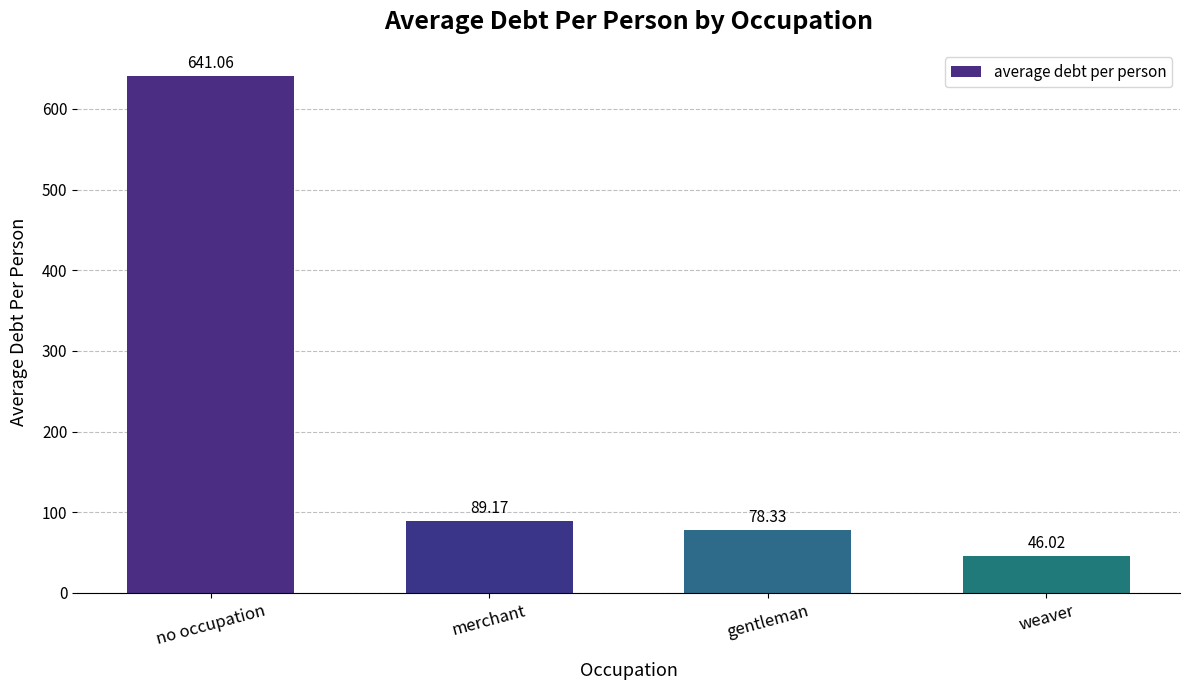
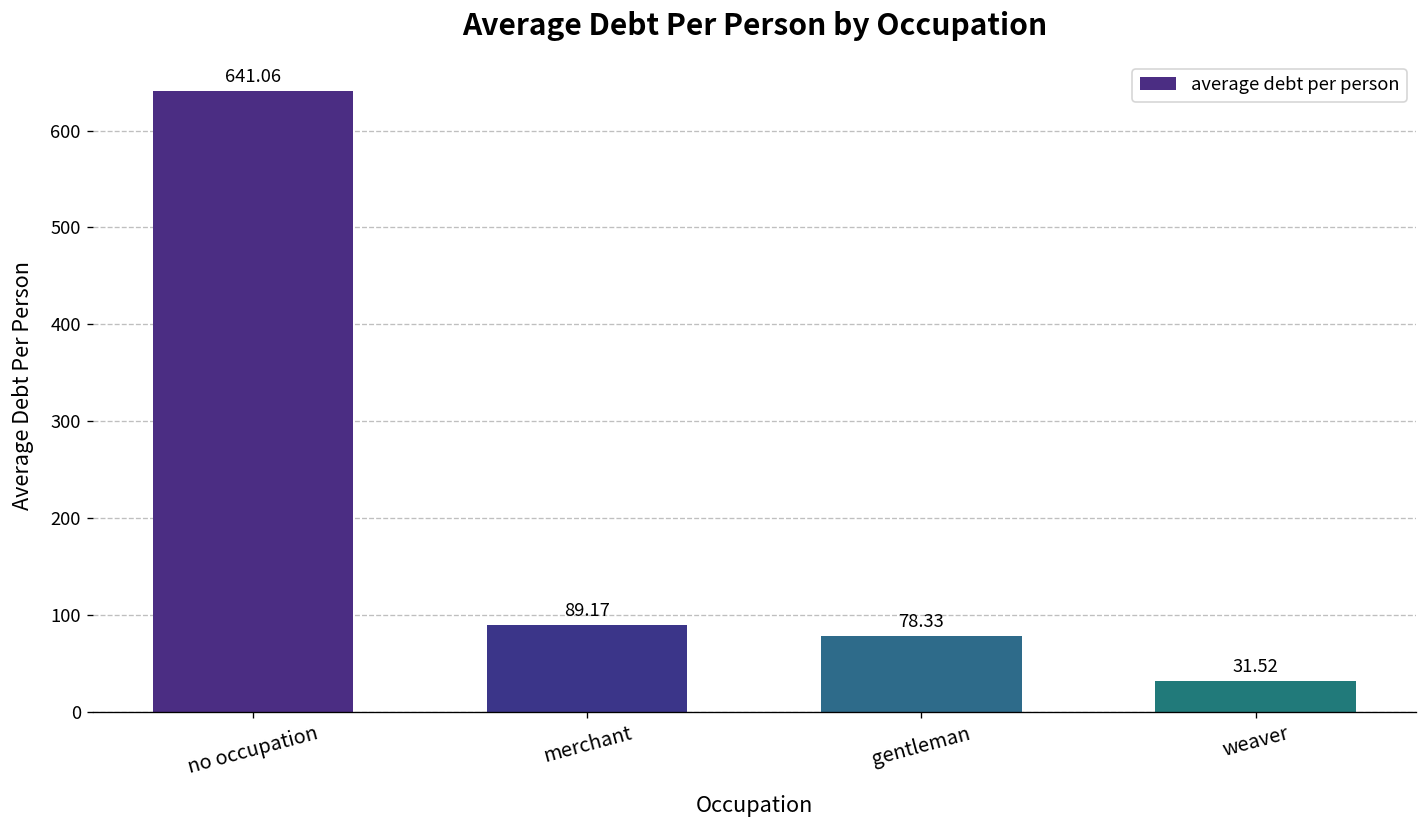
weaver: 46.02 -> 31.52
